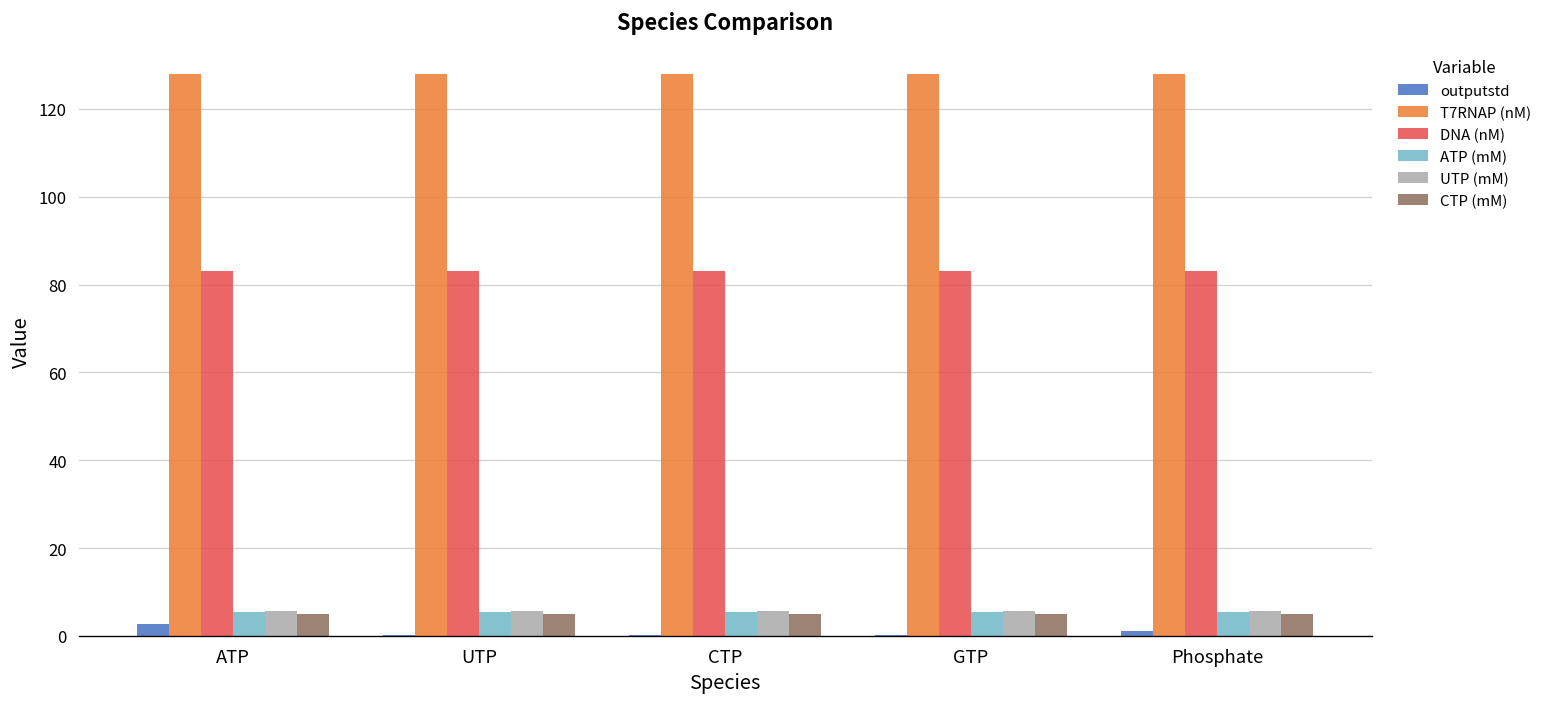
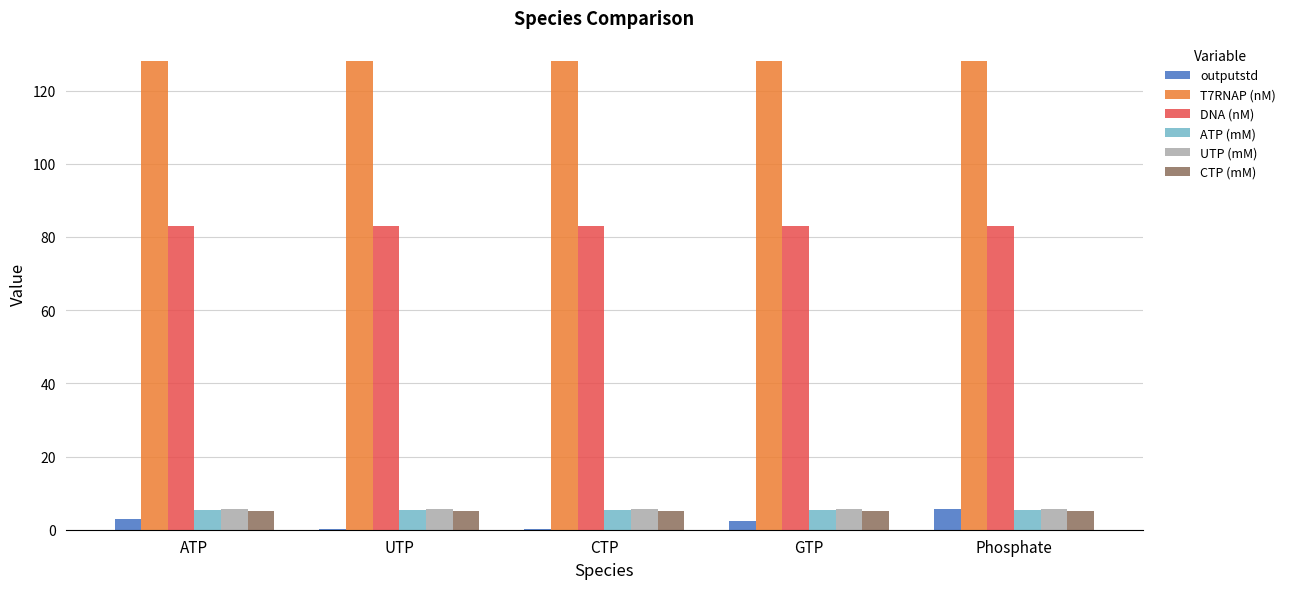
outputstd, GTP: 0 -> 2
outputstd, Phosphate: 1 -> 6
